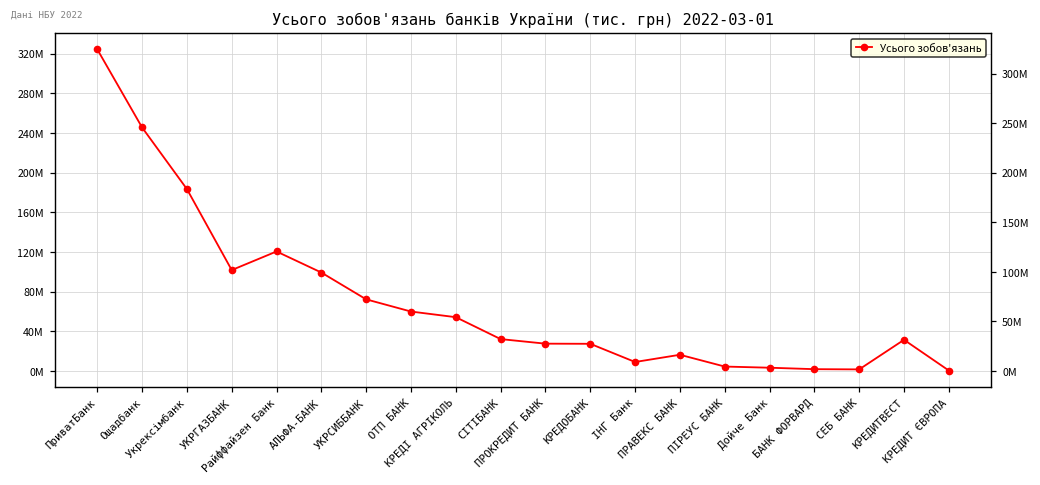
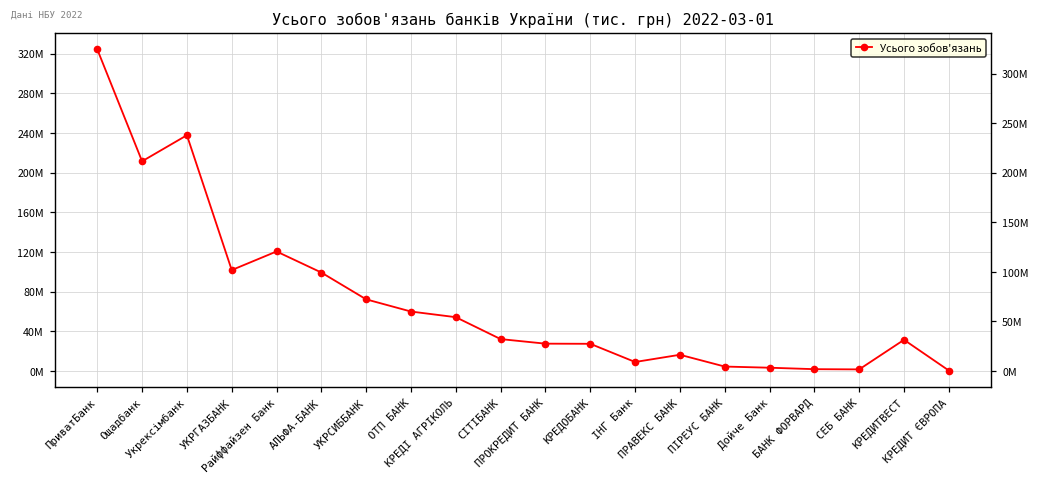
Ощадбанк: 250000000 -> 210000000
Укрексімбанк: 180000000 -> 240000000
